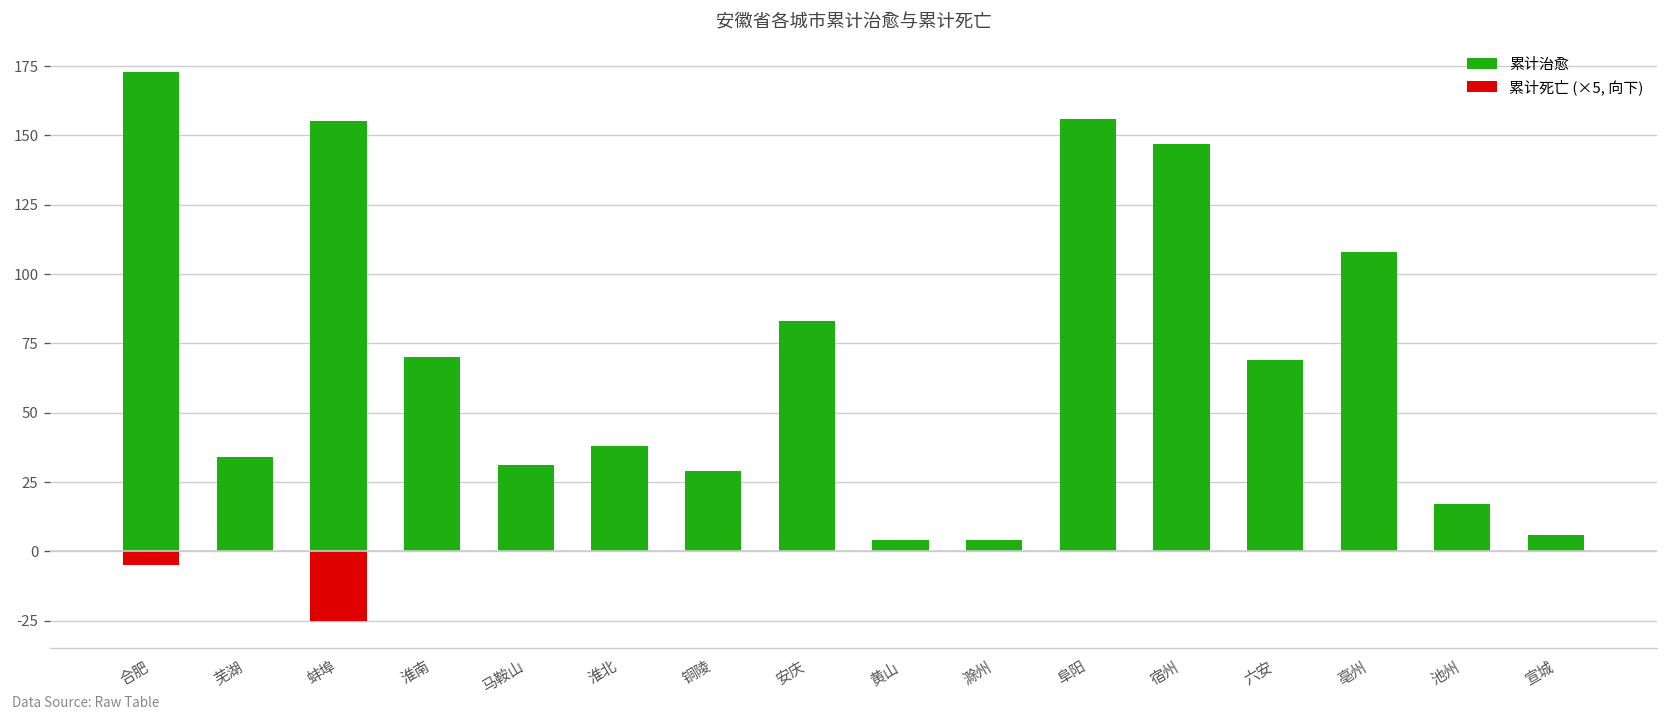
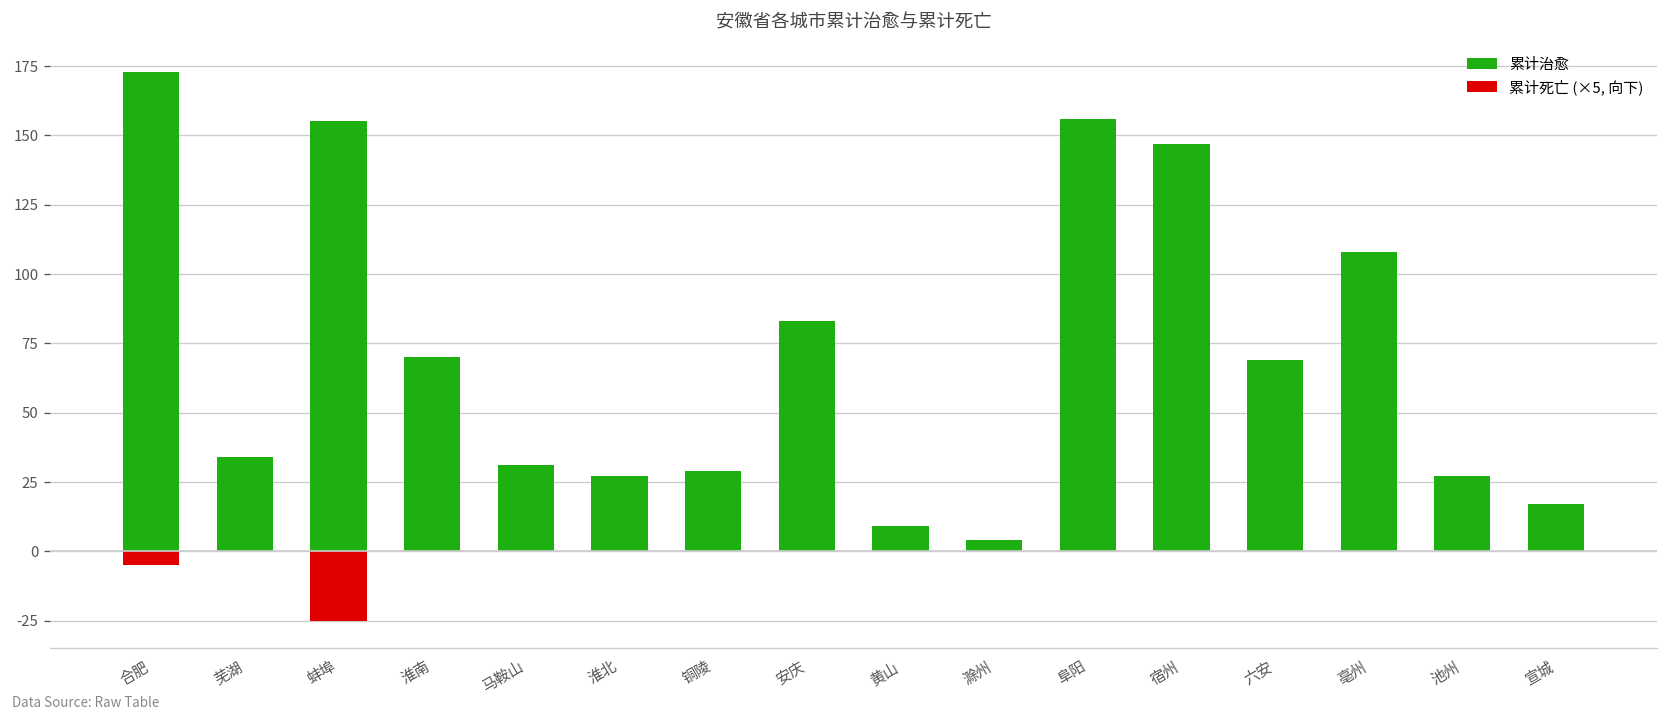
淮北: 38 -> 27
黄山: 4 -> 9
池州: 17 -> 27
宣城: 6 -> 17
